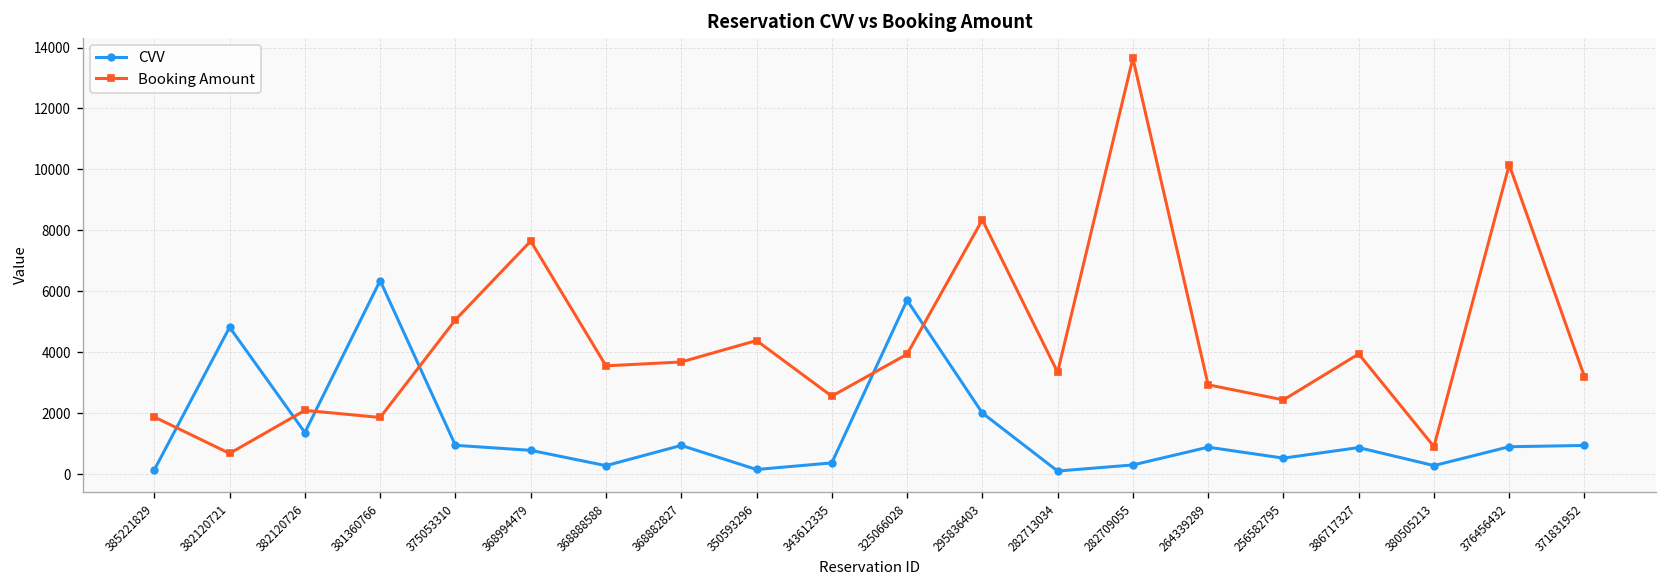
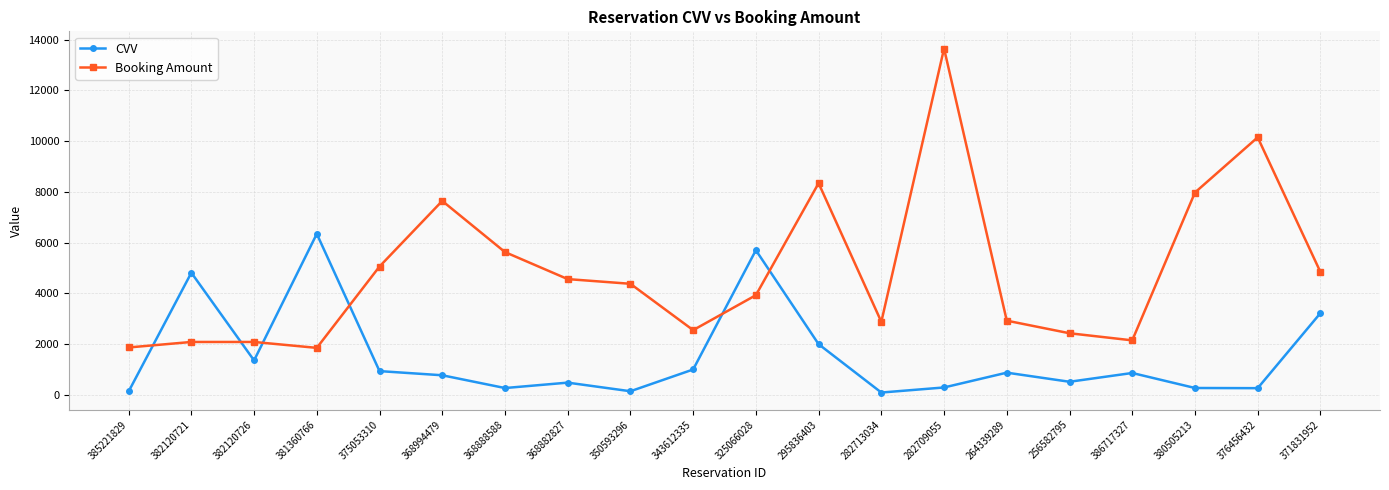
Booking Amount, 382120721: 700 -> 2100
Booking Amount, 368888588: 3600 -> 5600
CVV, 368882827: 900 -> 500
Booking Amount, 368882827: 3700 -> 4600
CVV, 343612335: 400 -> 1000
Booking Amount, 282713034: 3300 -> 2900
Booking Amount, 386717327: 3900 -> 2200
Booking Amount, 380505213: 900 -> 8000
CVV, 376456432: 900 -> 300
CVV, 371831952: 900 -> 3200
Booking Amount, 371831952: 3200 -> 4800
